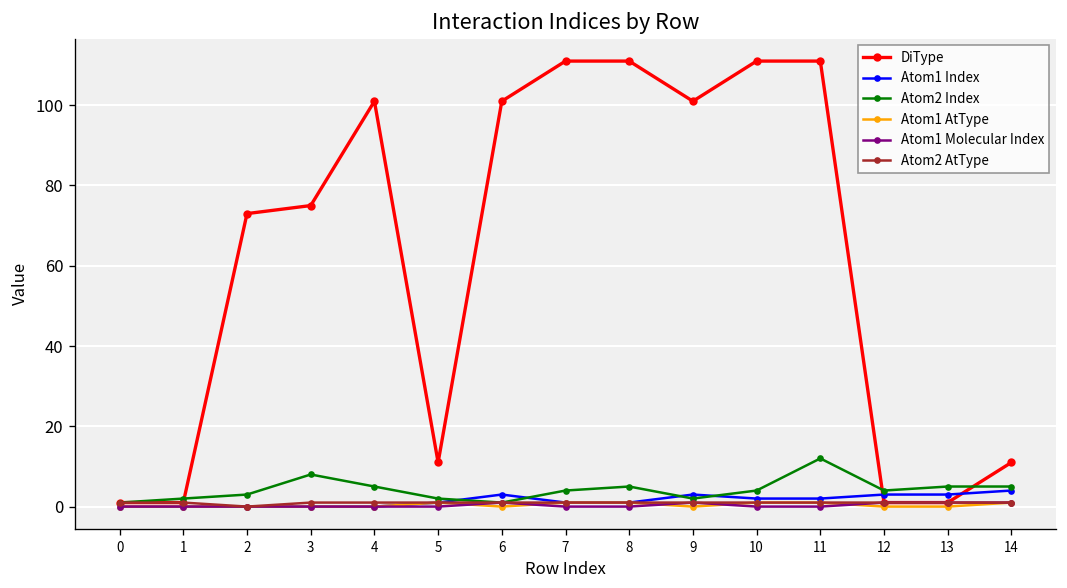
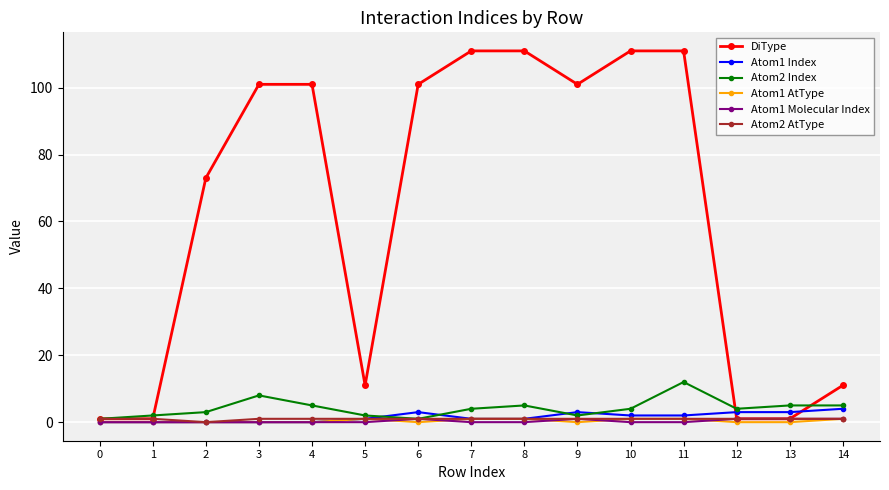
DiType, 3: 75 -> 101
